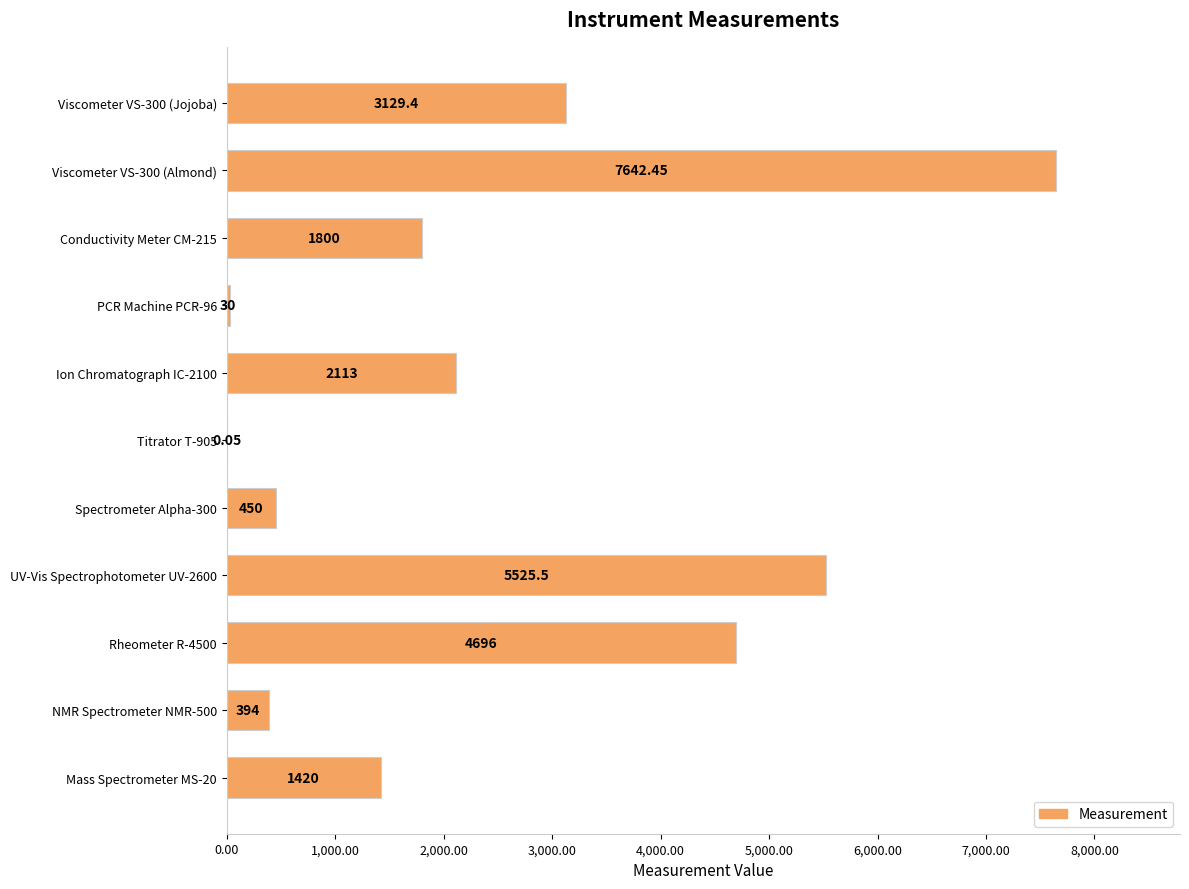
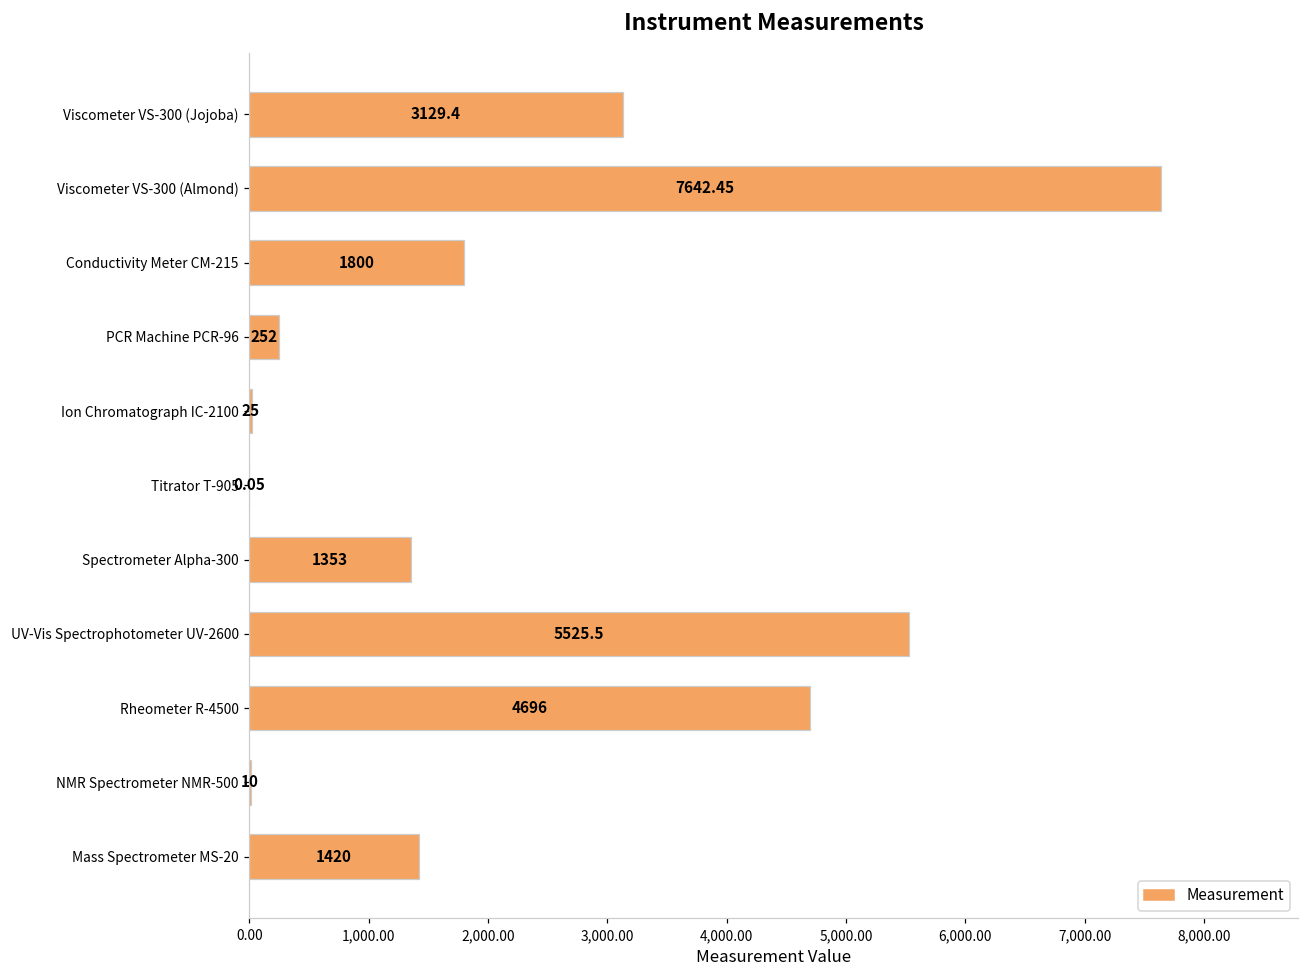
PCR Machine PCR-96: 30 -> 252
Ion Chromatograph IC-2100: 2113 -> 25
Spectrometer Alpha-300: 450 -> 1353
NMR Spectrometer NMR-500: 394 -> 10
